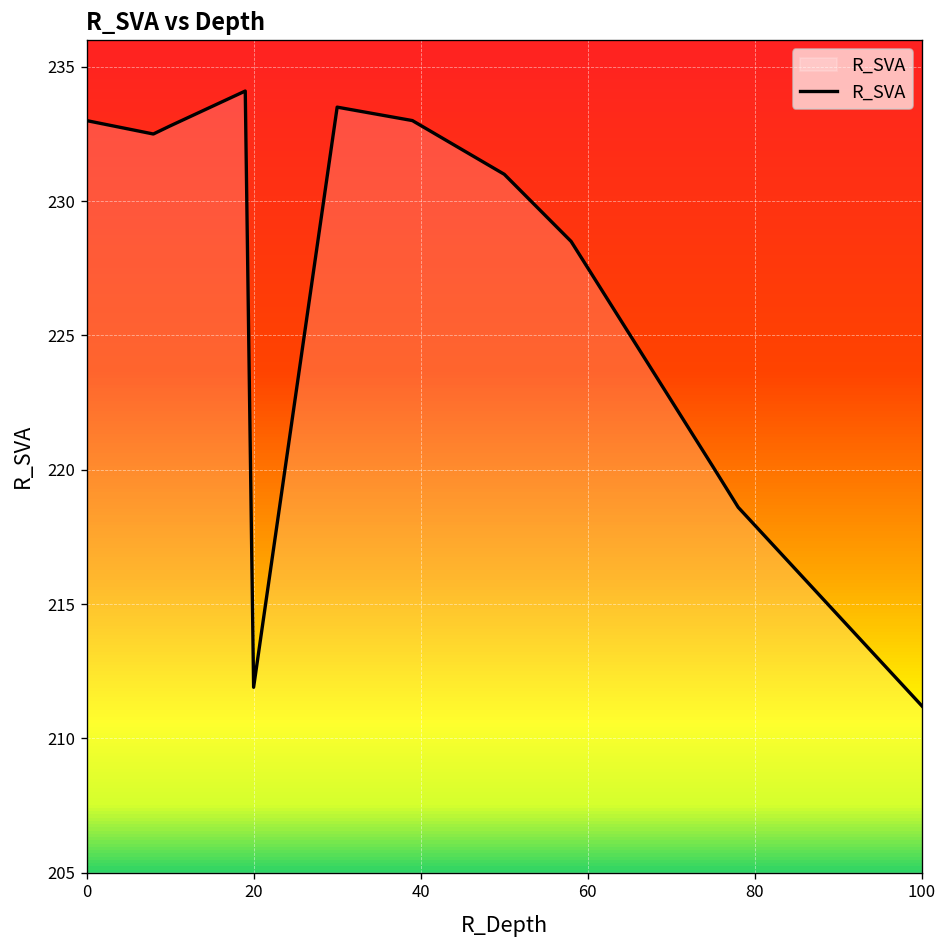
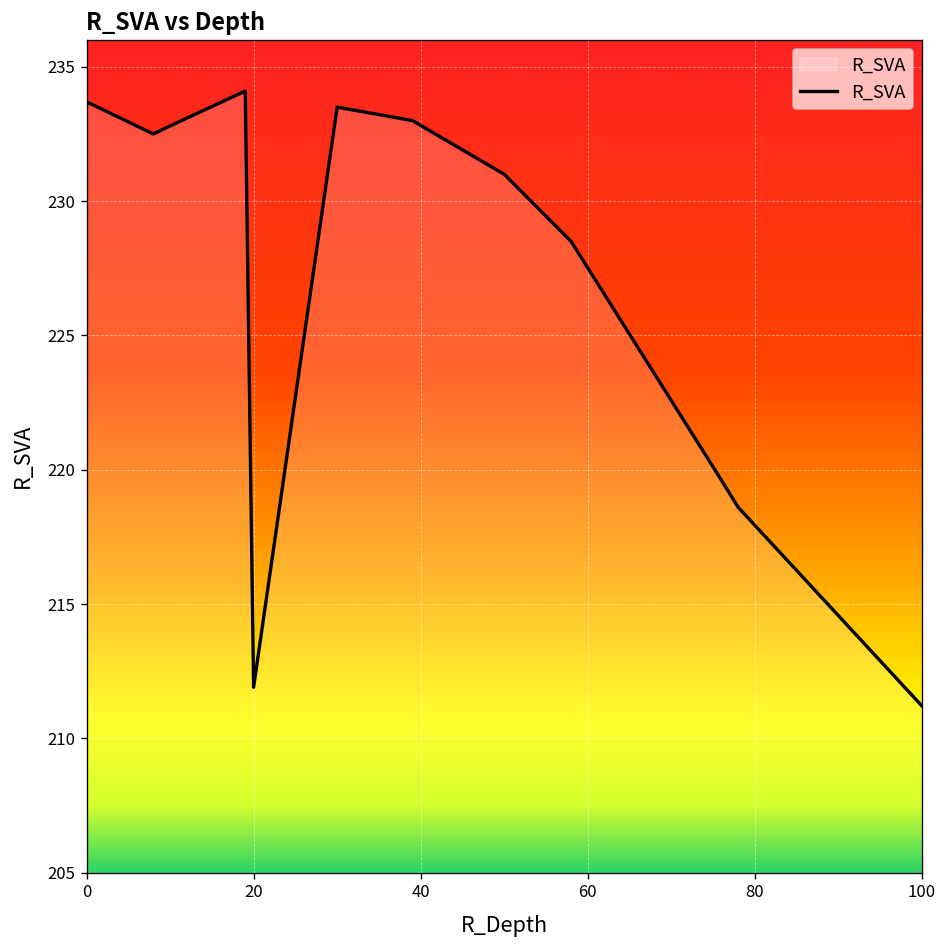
0: 233.0 -> 233.7
